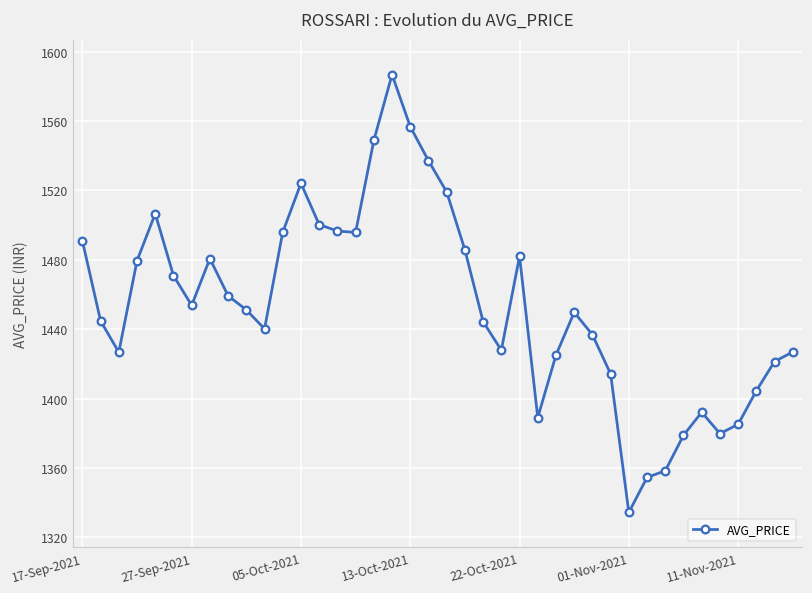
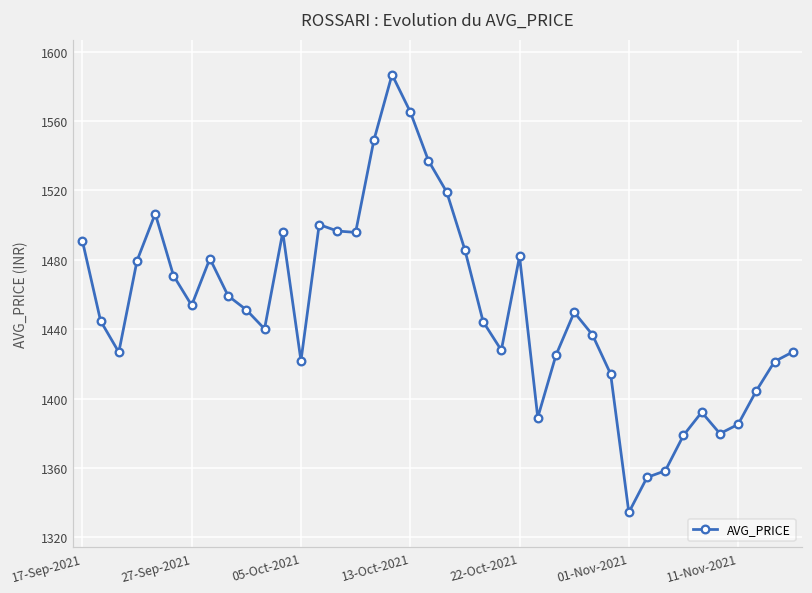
05-Oct-2021: 1524 -> 1422
13-Oct-2021: 1557 -> 1565
